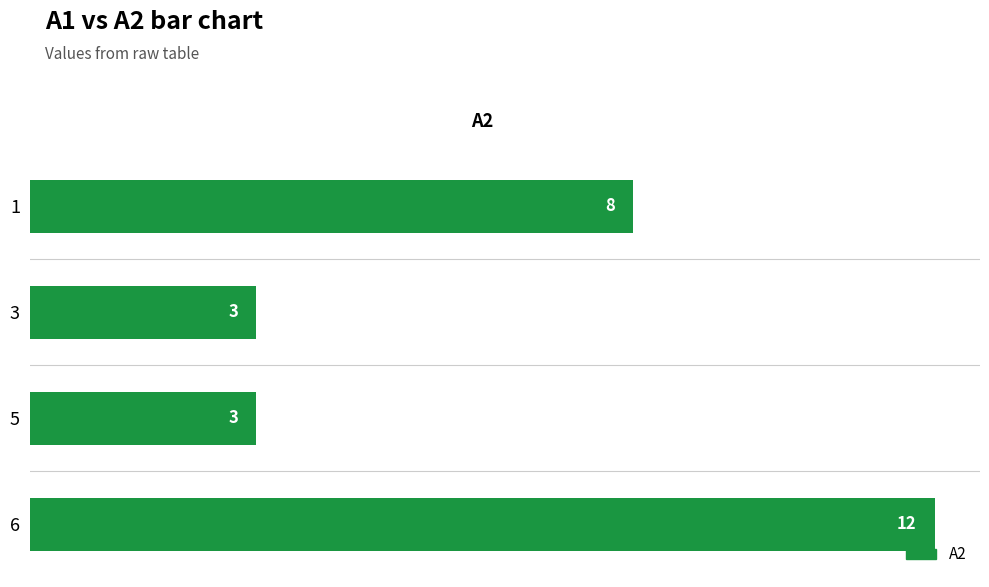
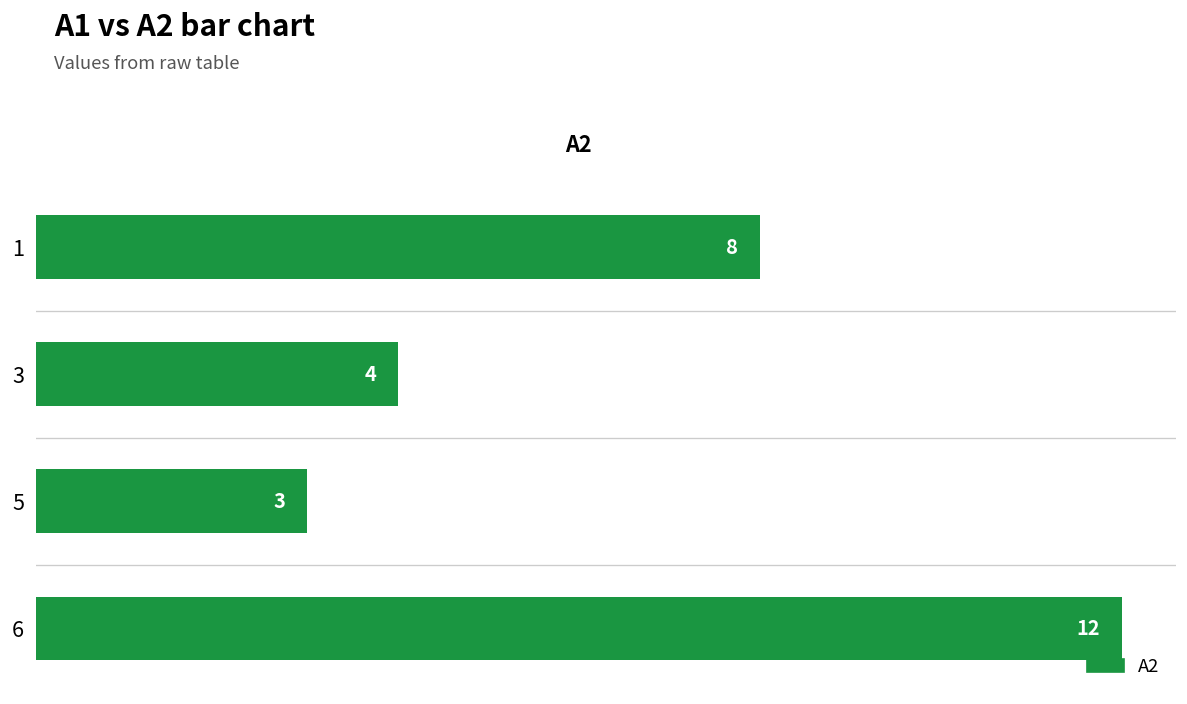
3: 3 -> 4
